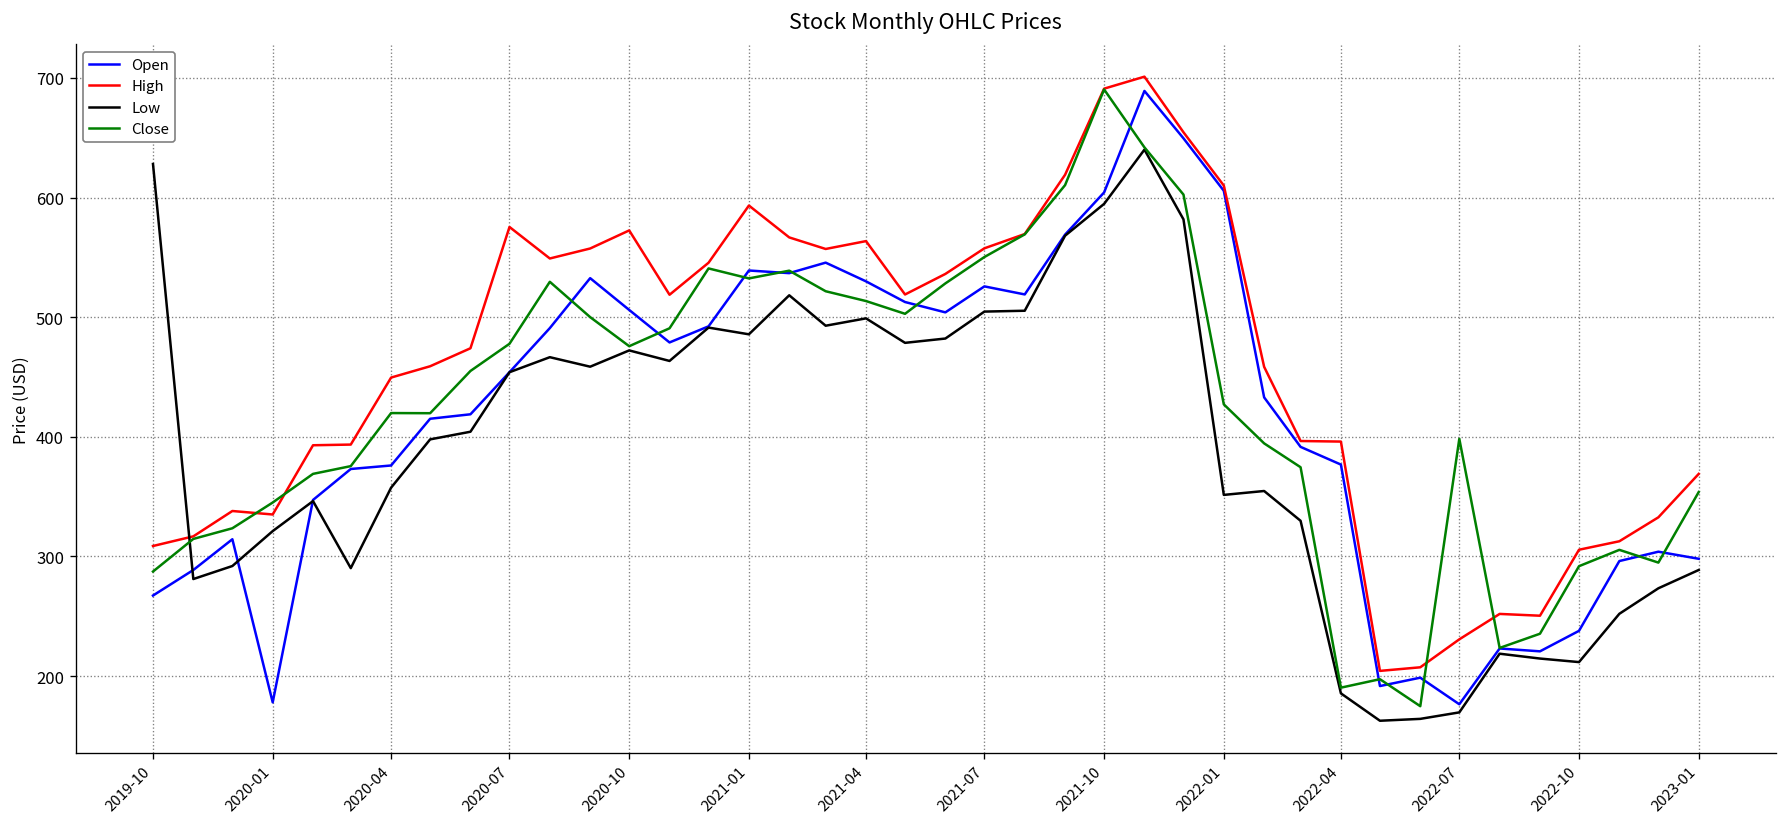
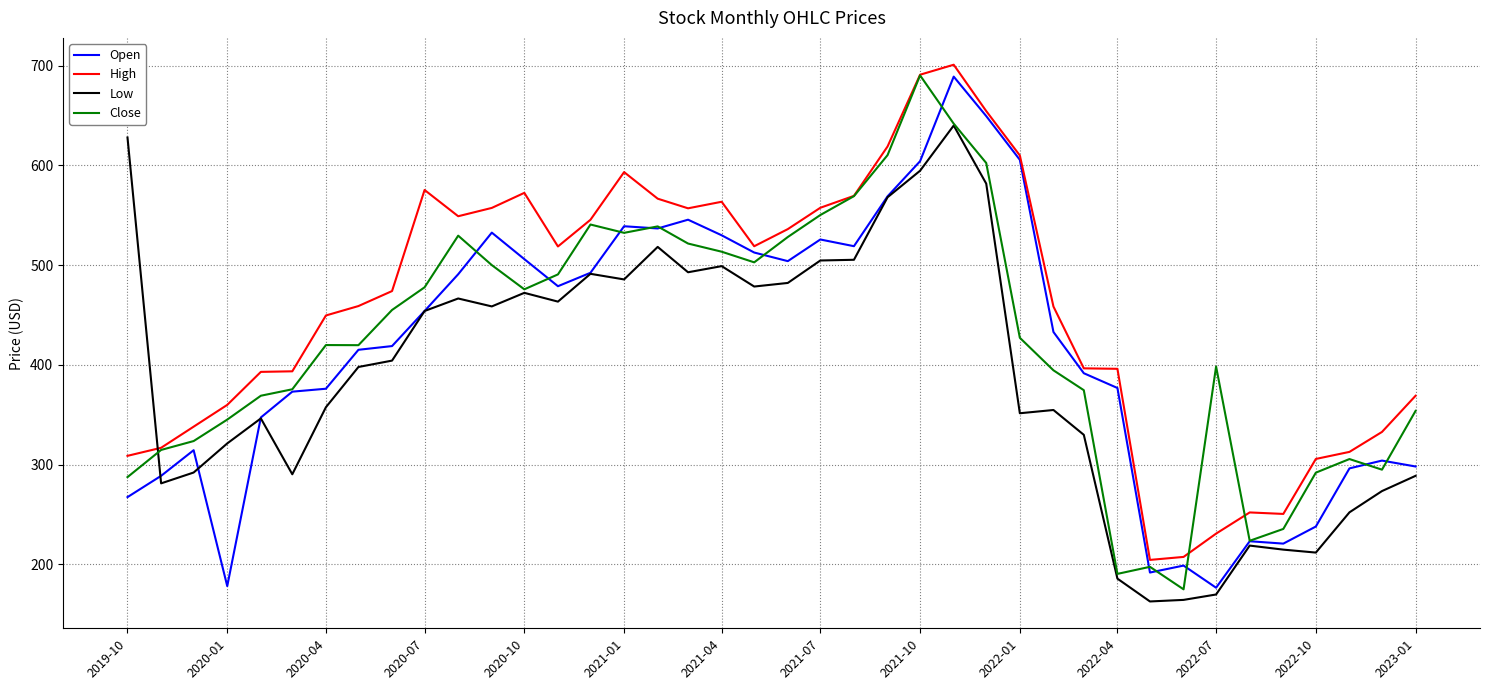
High, 2020-01: 340 -> 360
